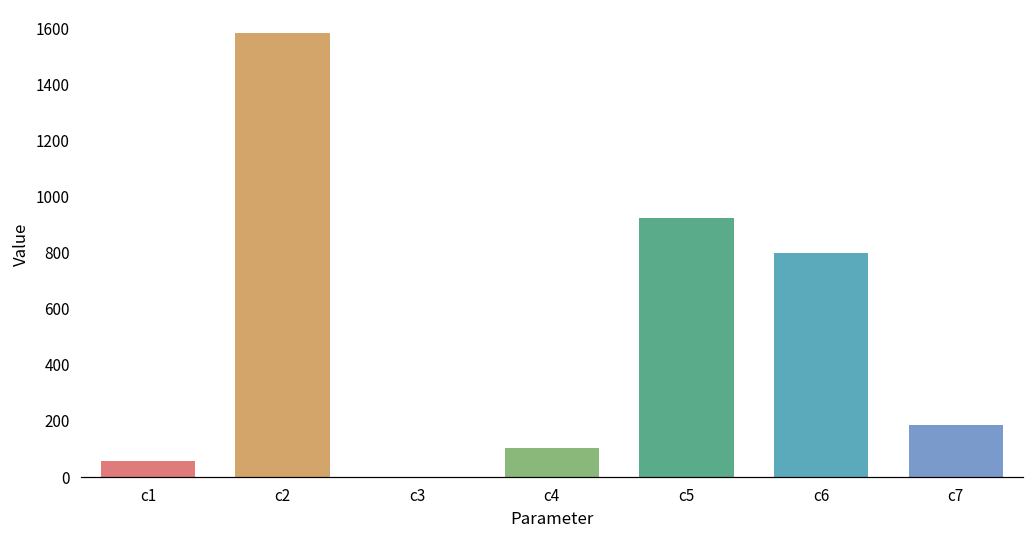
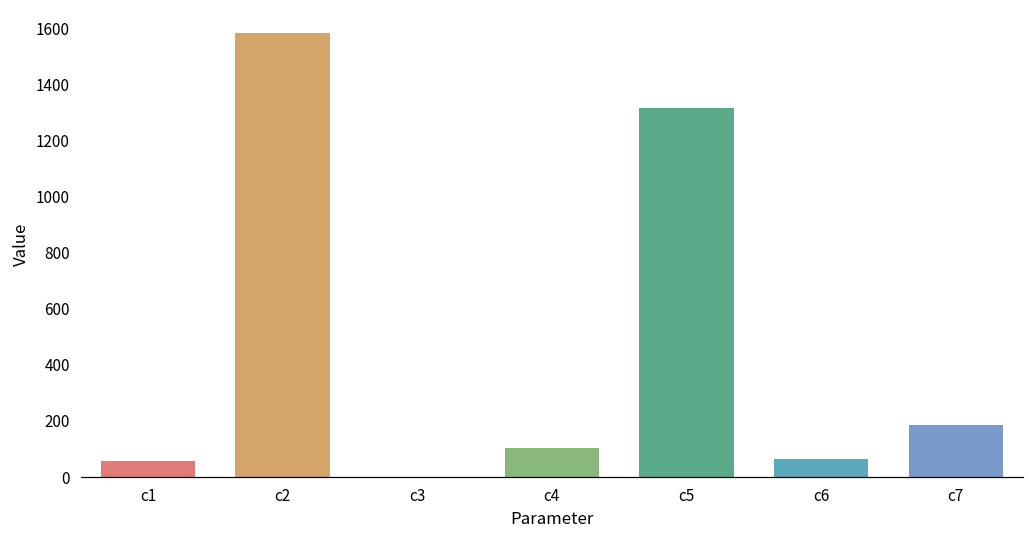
c5: 920 -> 1320
c6: 800 -> 60
